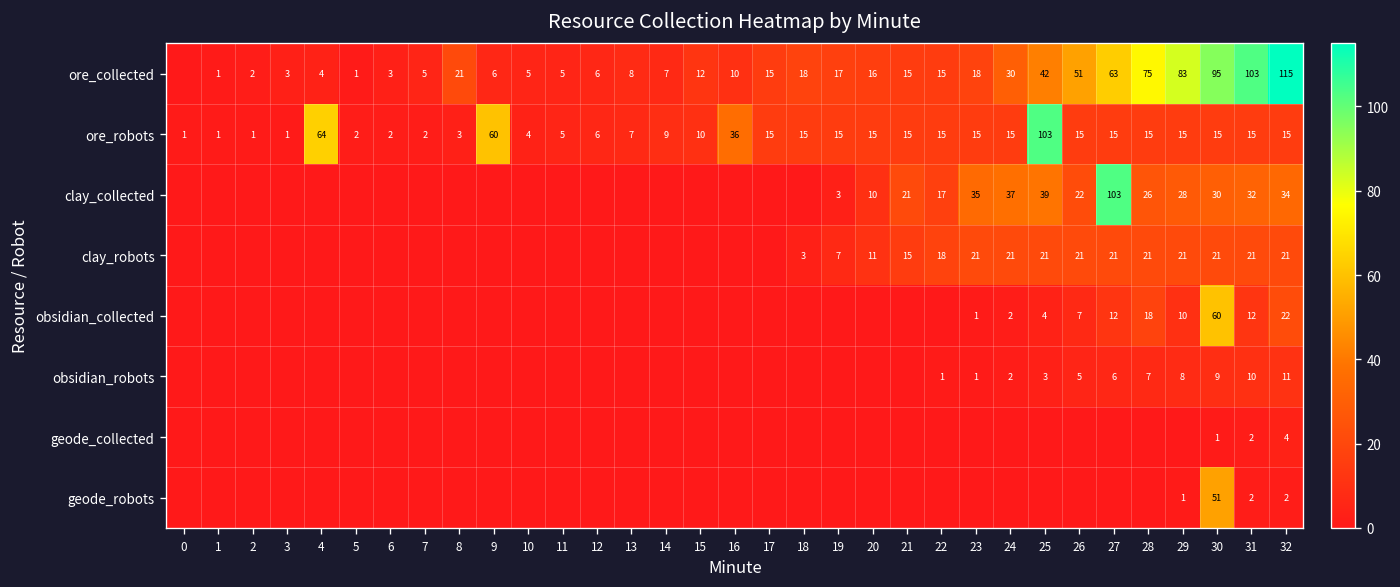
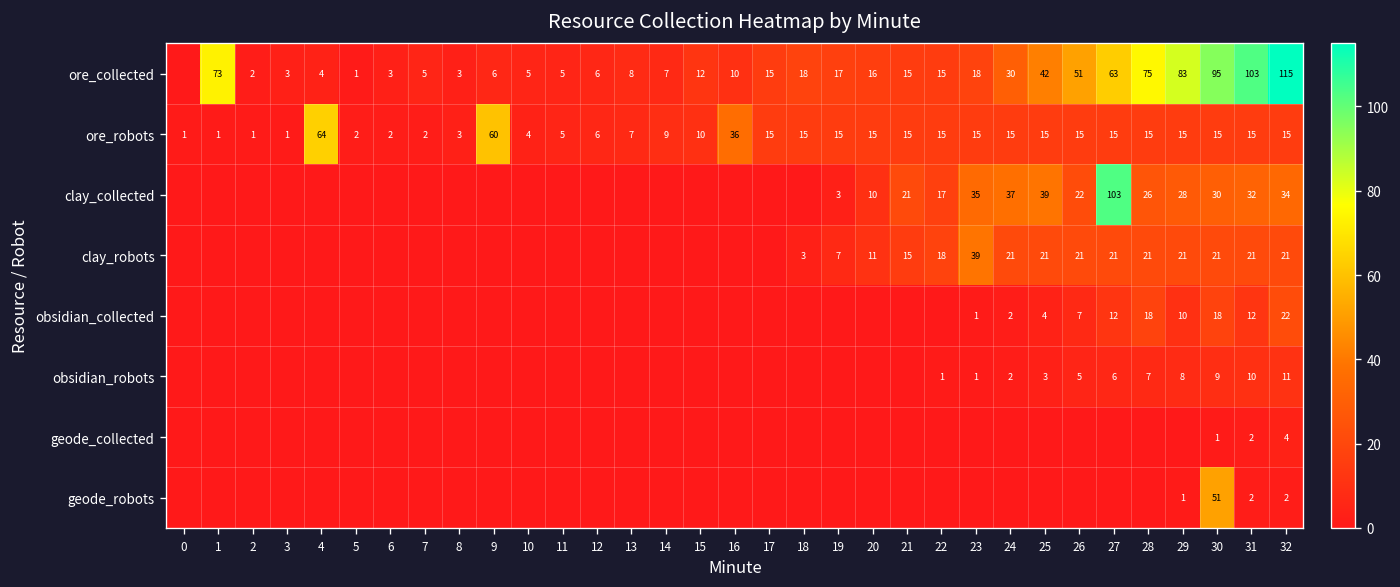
ore_collected, 1: 1 -> 73
ore_collected, 8: 21 -> 3
ore_robots, 25: 103 -> 15
clay_robots, 23: 21 -> 39
obsidian_collected, 30: 60 -> 18
